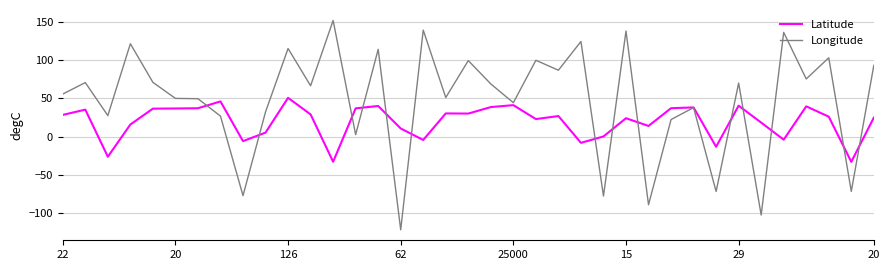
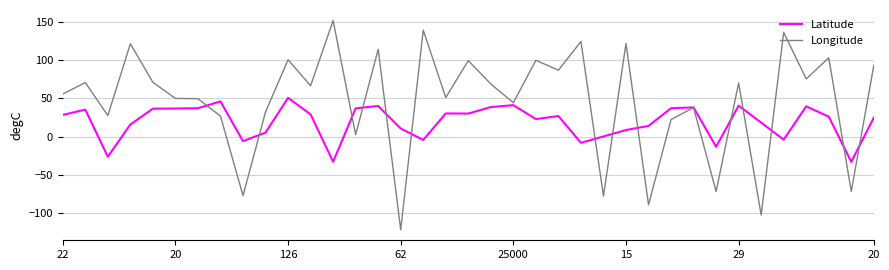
Longitude, 126: 110 -> 100
Latitude, 15: 20 -> 10
Longitude, 15: 140 -> 120
